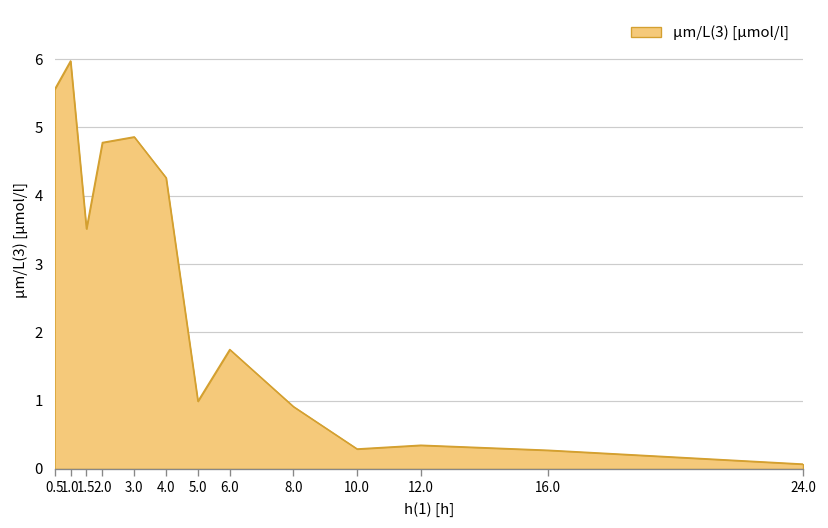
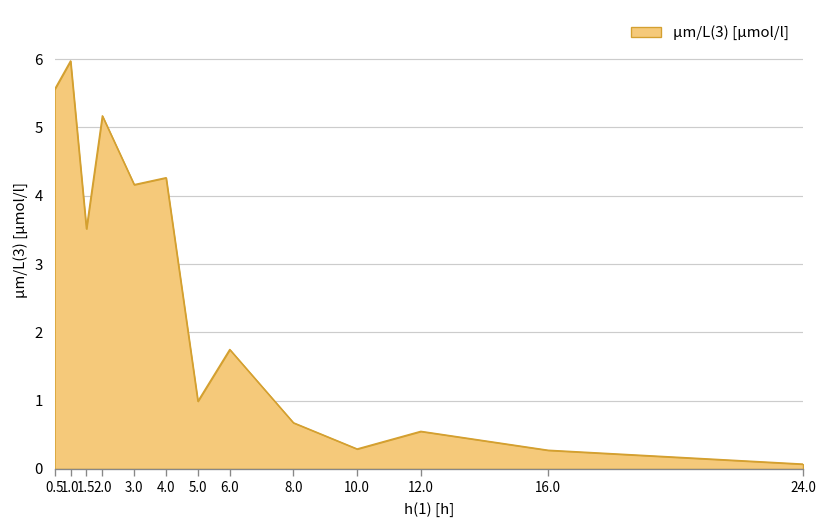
2.0: 4.8 -> 5.2
3.0: 4.9 -> 4.2
8.0: 0.9 -> 0.7
12.0: 0.3 -> 0.6
